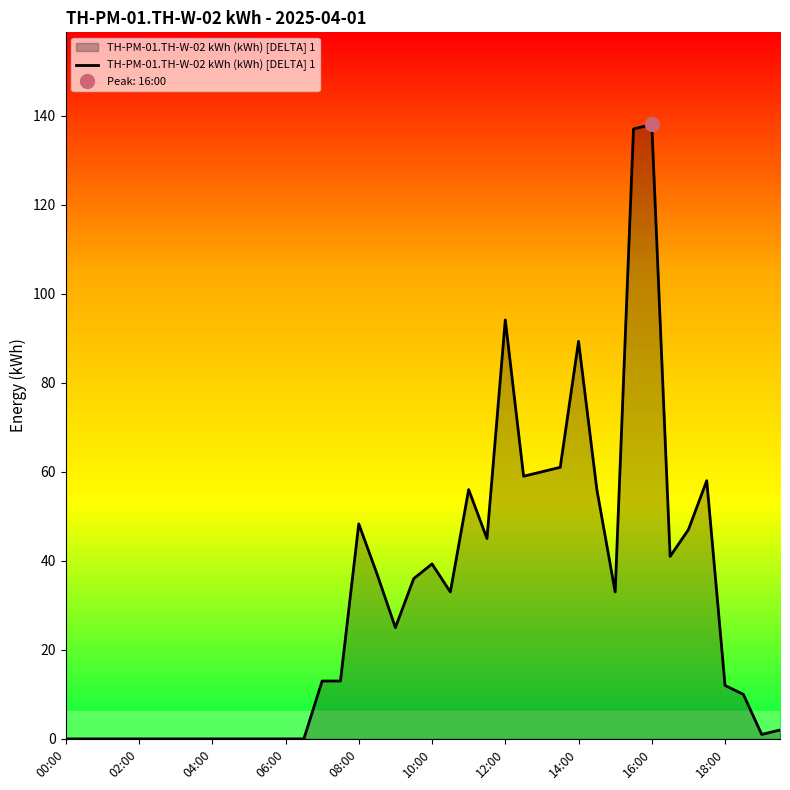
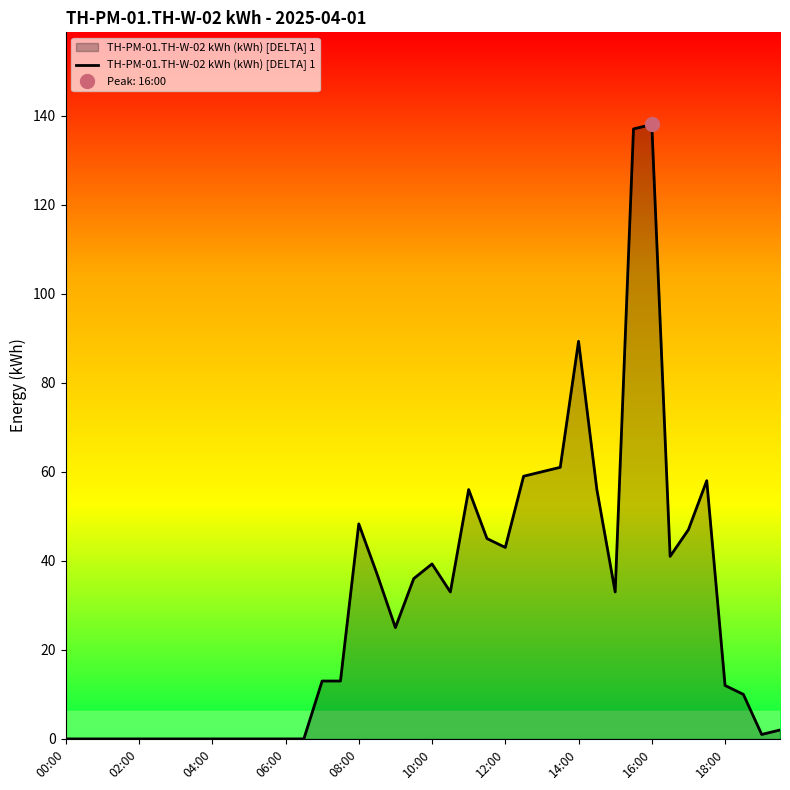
TH-PM-01.TH-W-02 kWh (kWh) [DELTA] 1, 12:00: 94 -> 43
